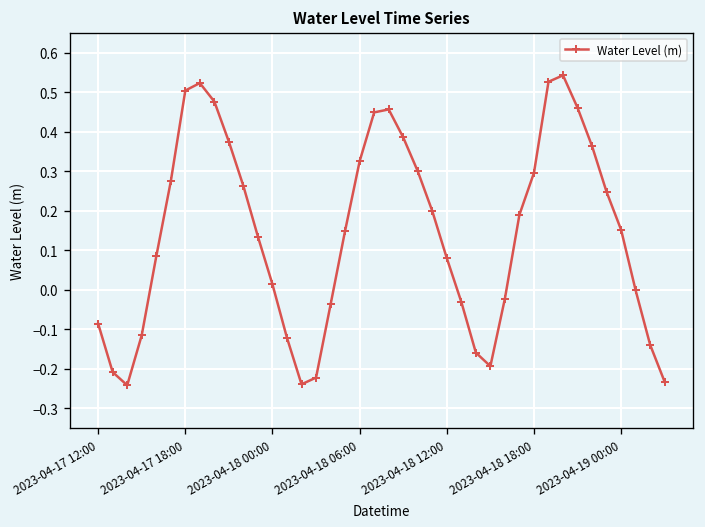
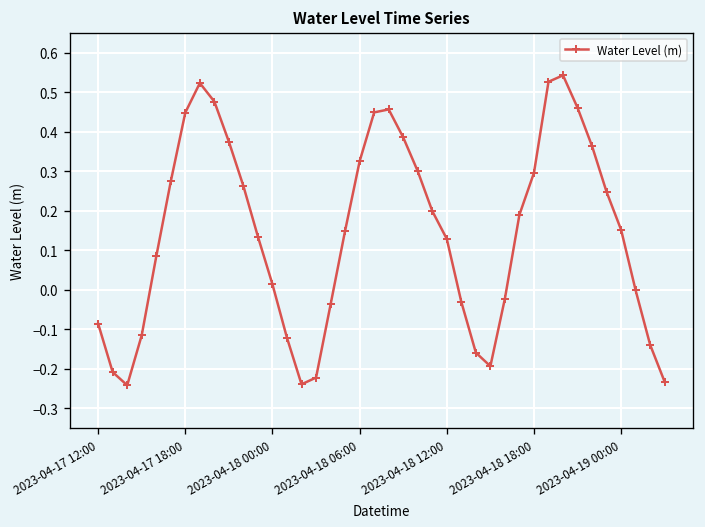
2023-04-17 18:00: 0.50 -> 0.45
2023-04-18 12:00: 0.08 -> 0.13
